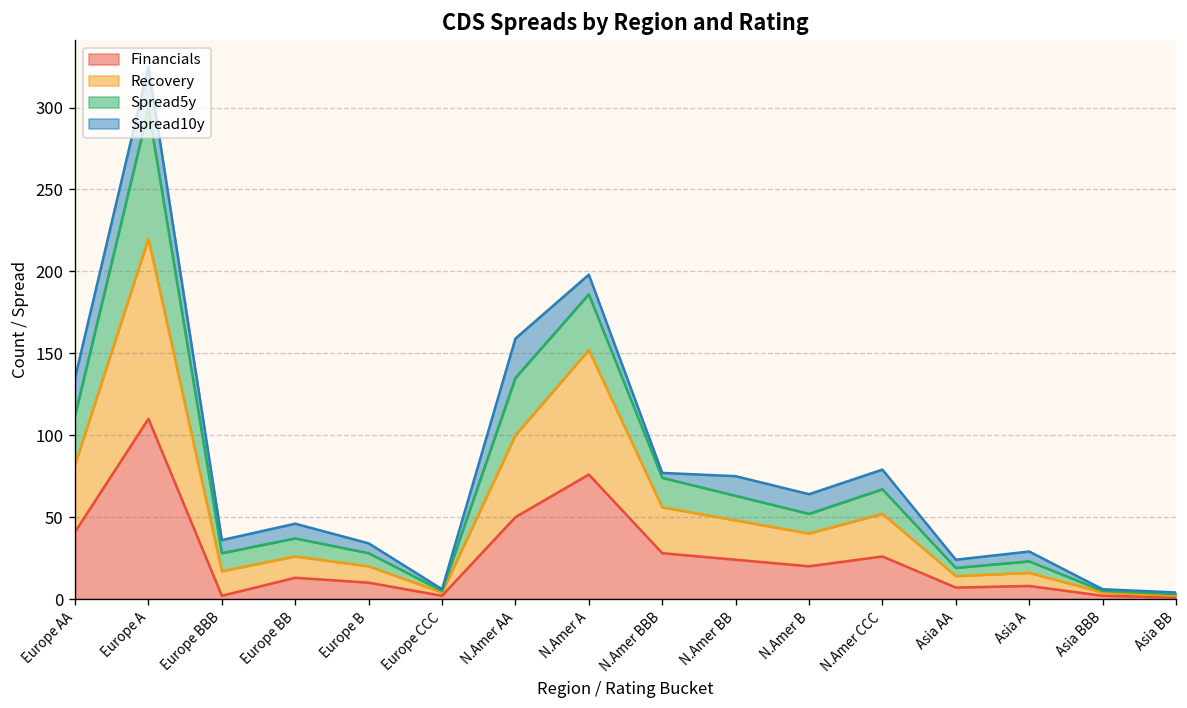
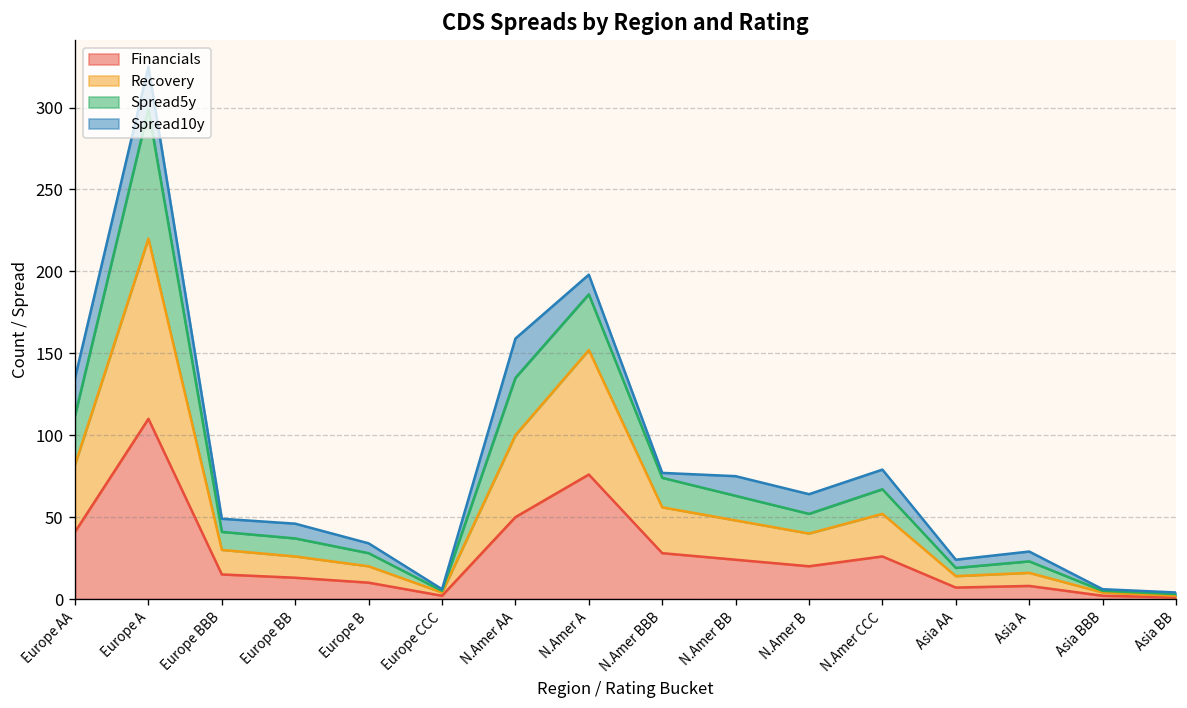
Financials, Europe BBB: 2 -> 15
